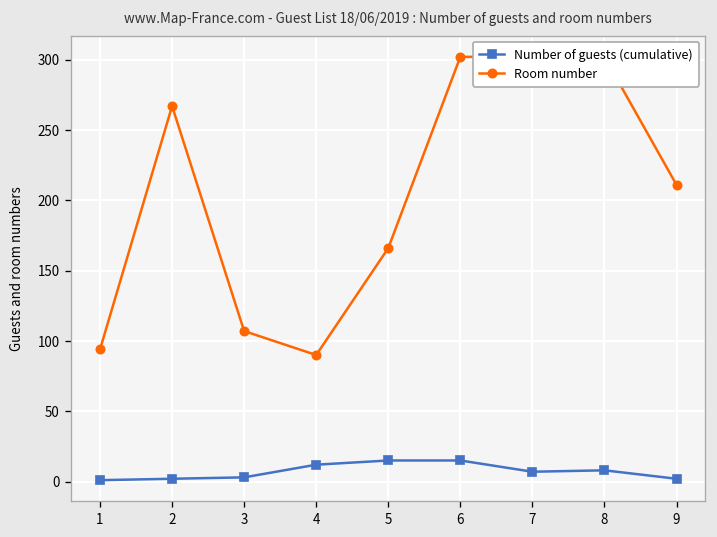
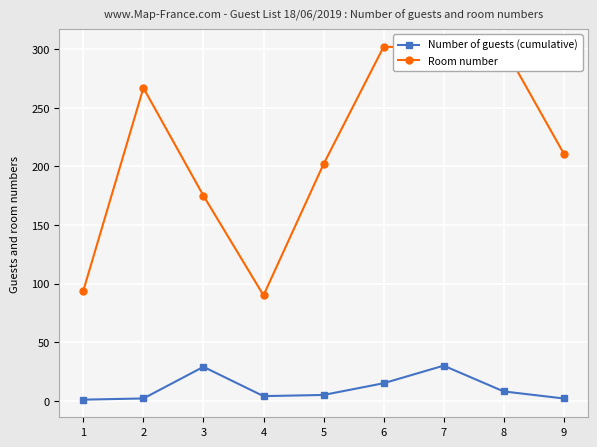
Number of guests (cumulative), 3: 3 -> 29
Room number, 3: 107 -> 175
Number of guests (cumulative), 4: 12 -> 4
Number of guests (cumulative), 5: 15 -> 5
Room number, 5: 166 -> 202
Number of guests (cumulative), 7: 7 -> 30
